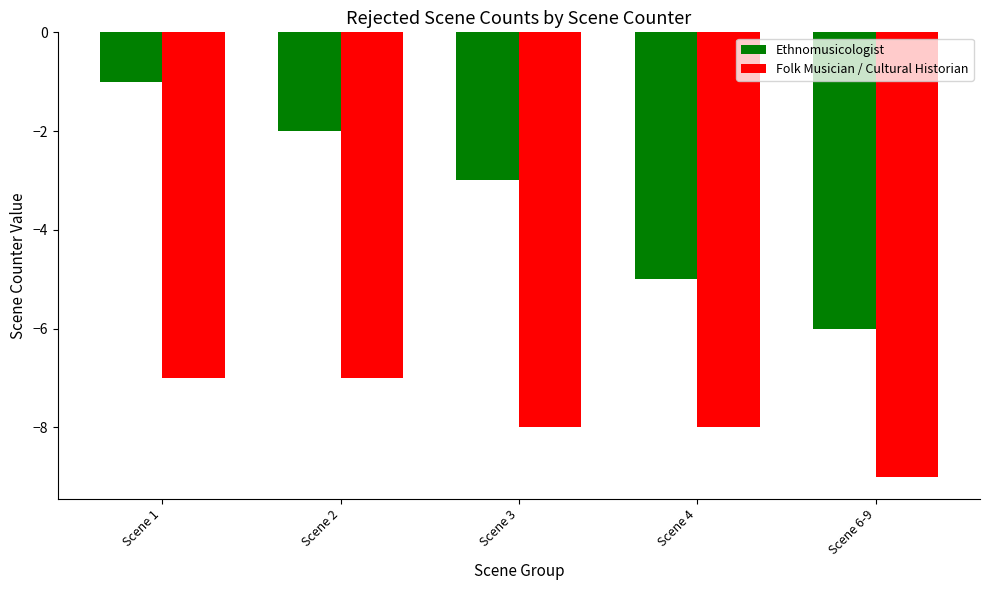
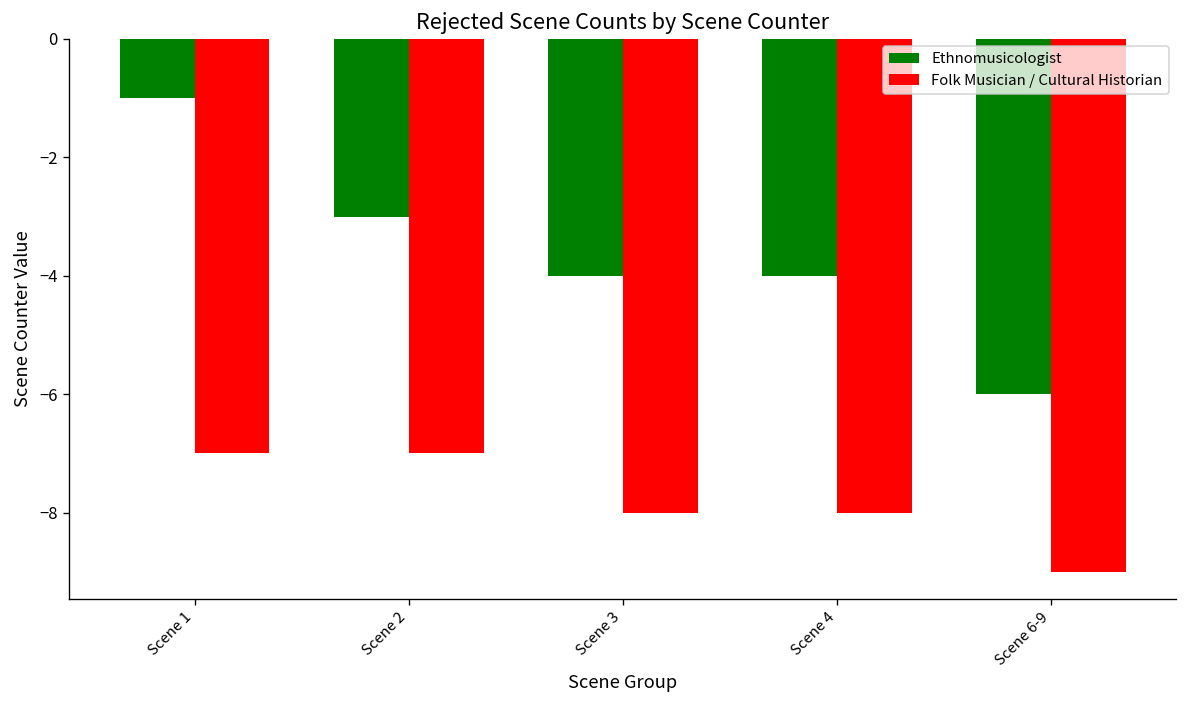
Ethnomusicologist, Scene 2: -2.0 -> -3.0
Ethnomusicologist, Scene 3: -3.0 -> -4.0
Ethnomusicologist, Scene 4: -5.0 -> -4.0
